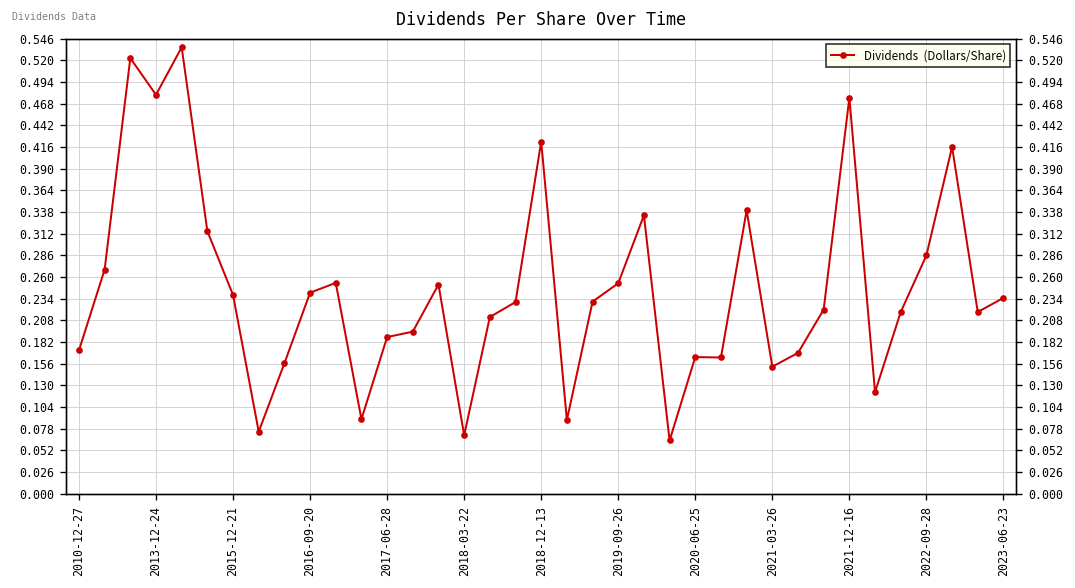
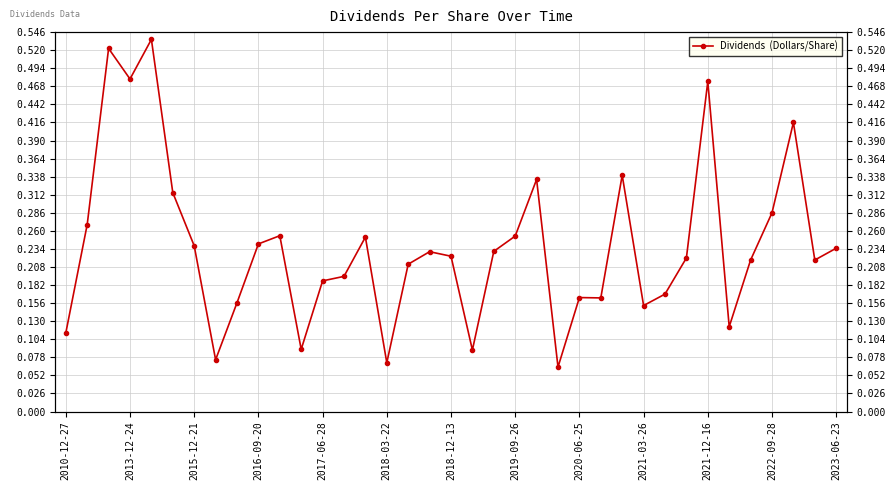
2010-12-27: 0.17 -> 0.11
2018-12-13: 0.42 -> 0.22
